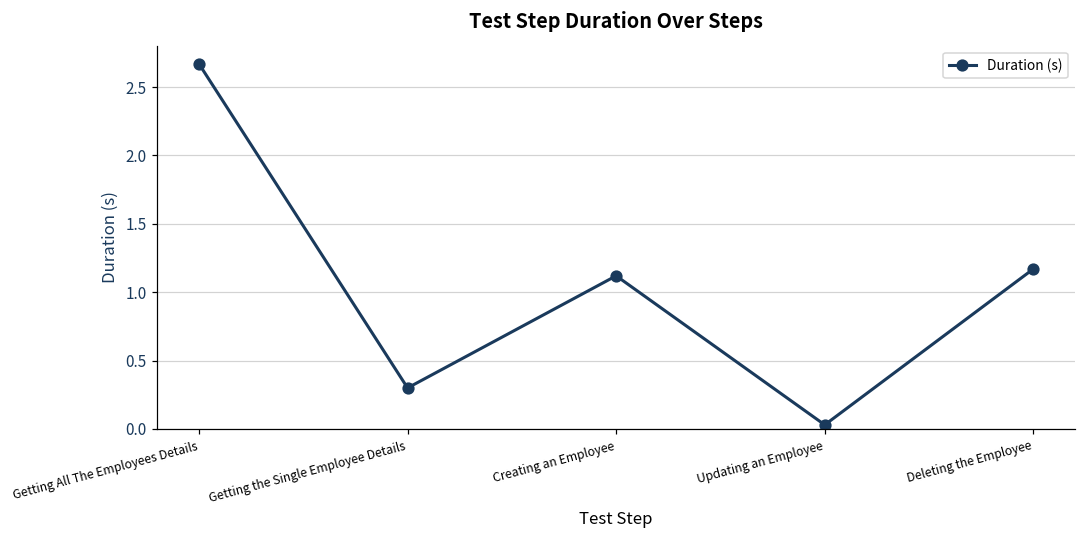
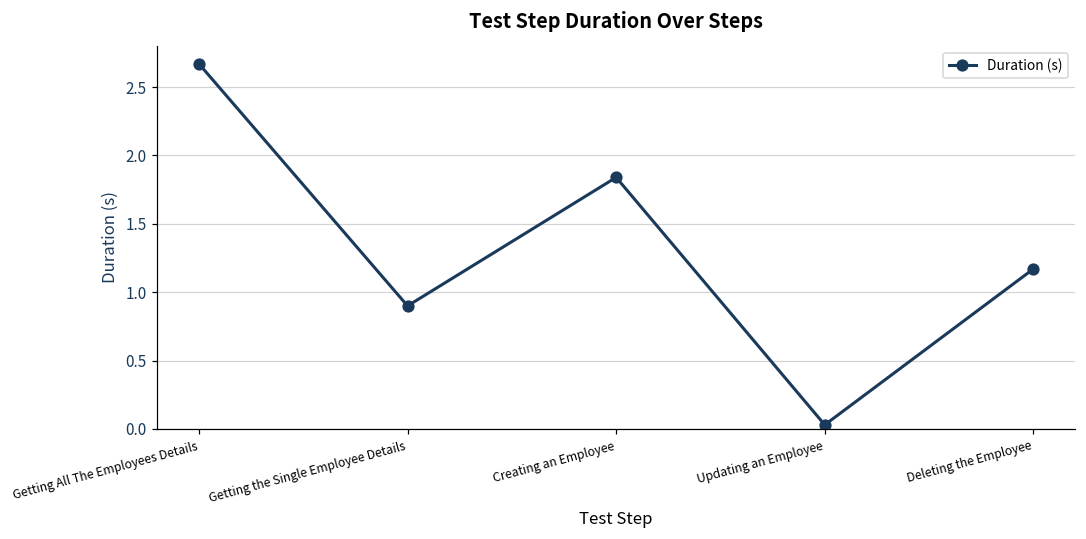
Getting the Single Employee Details: 0.3 -> 0.9
Creating an Employee: 1.12 -> 1.84
